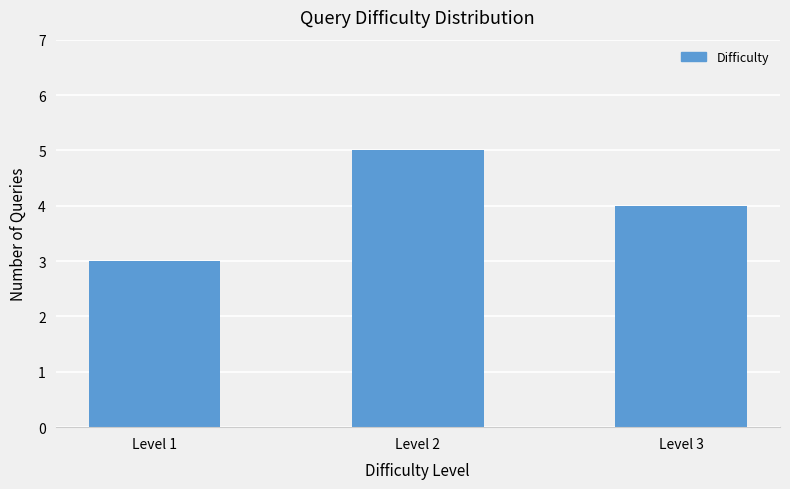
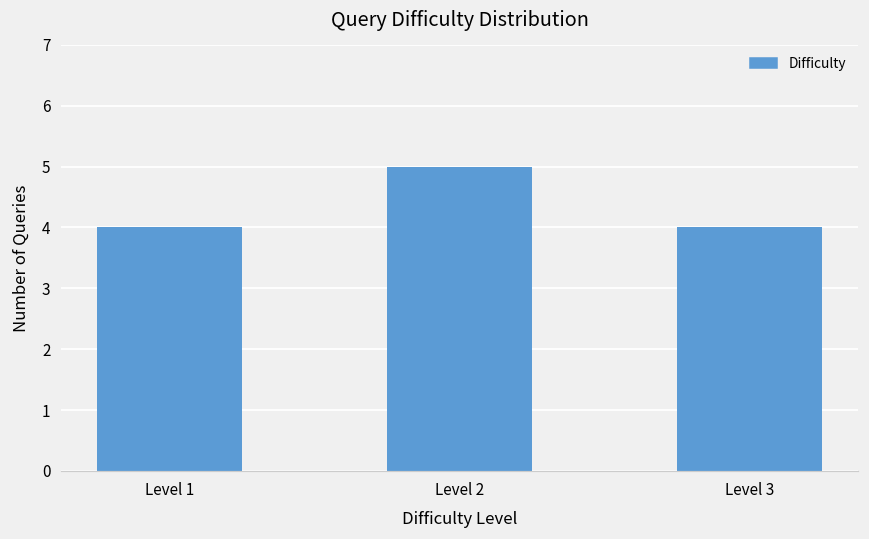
Level 1: 3 -> 4
